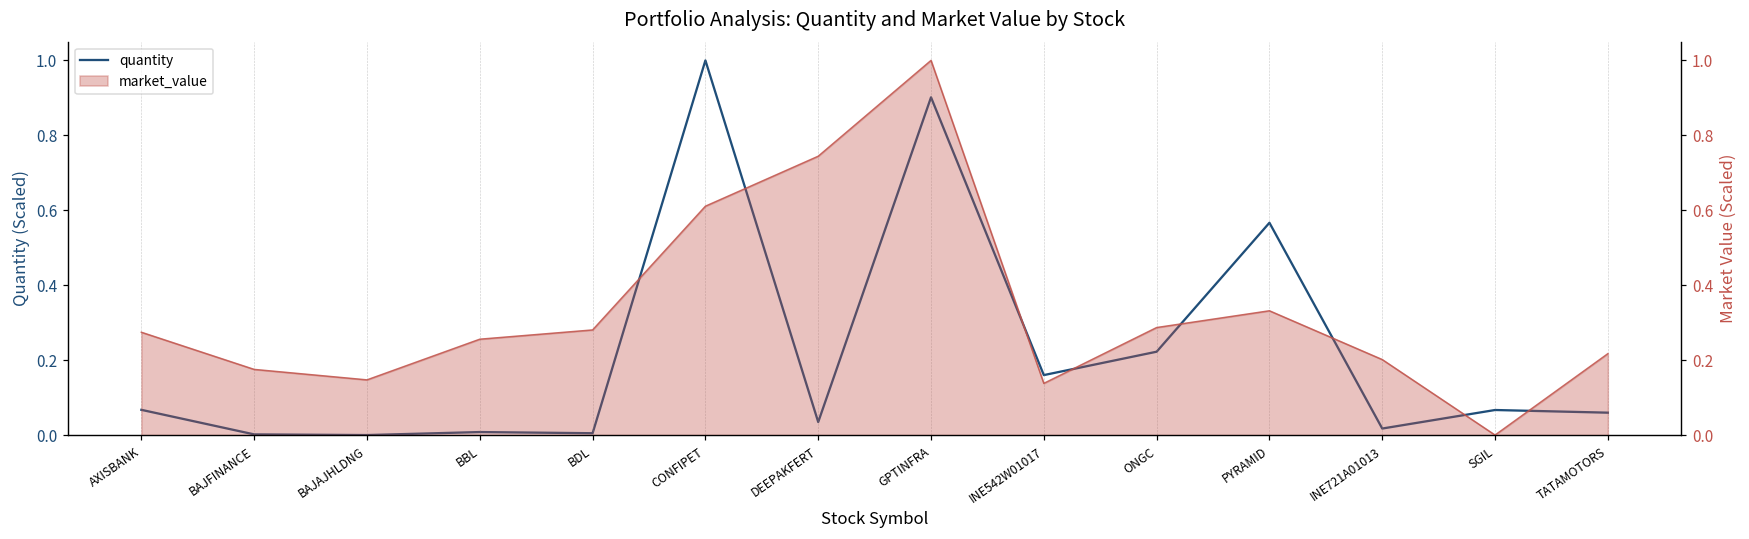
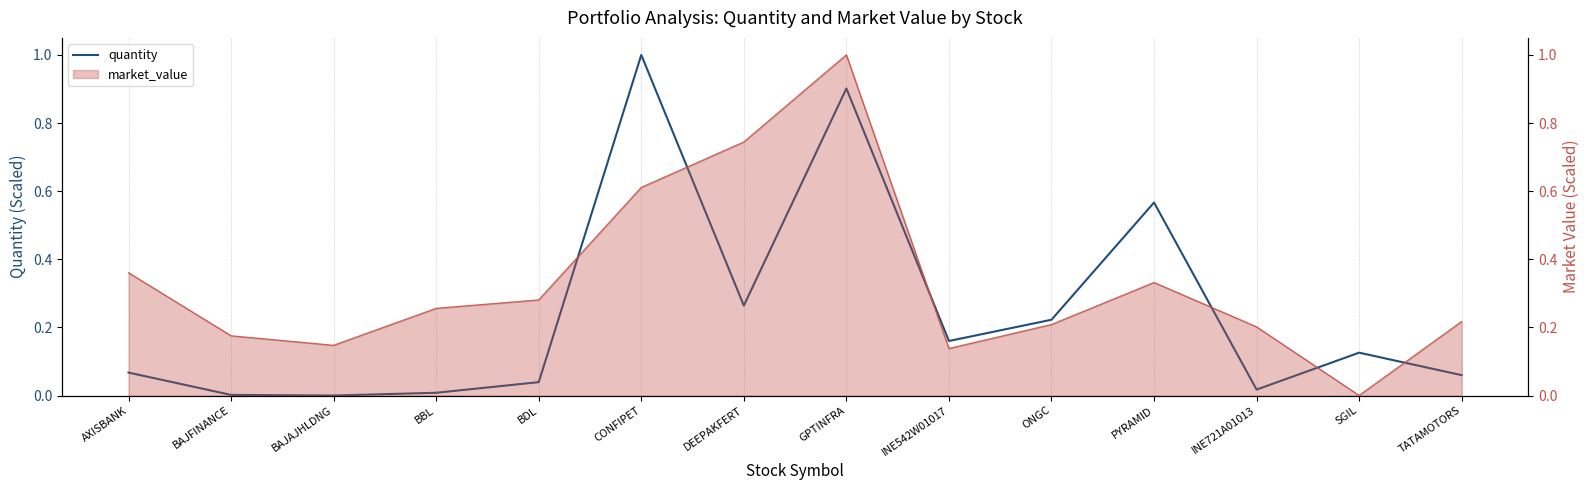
quantity, BDL: 0.00 -> 0.04
quantity, DEEPAKFERT: 0.03 -> 0.26
quantity, SGIL: 0.07 -> 0.13
market_value, AXISBANK: 0.27 -> 0.36
market_value, ONGC: 0.29 -> 0.21
